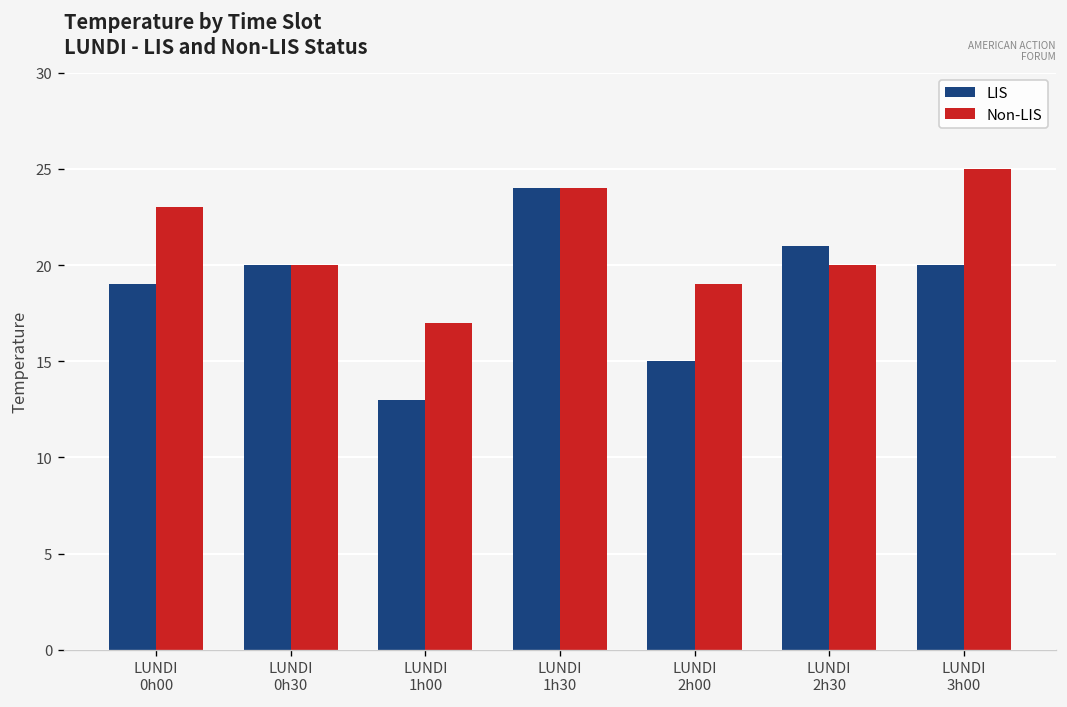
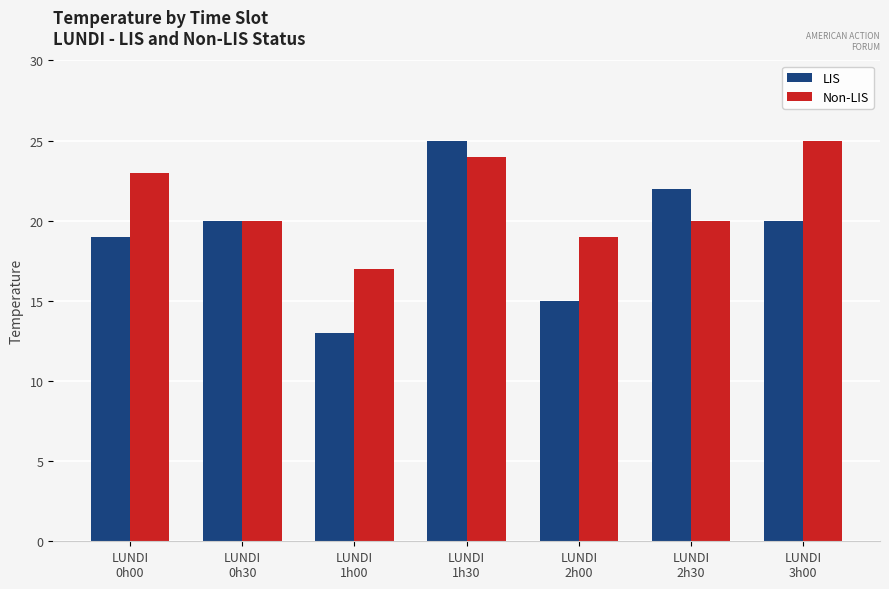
LIS, LUNDI 1h30: 24 -> 25
LIS, LUNDI 2h30: 21 -> 22
